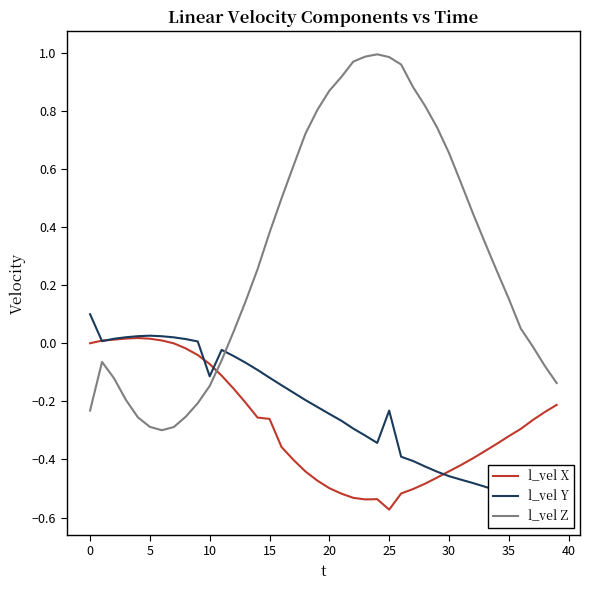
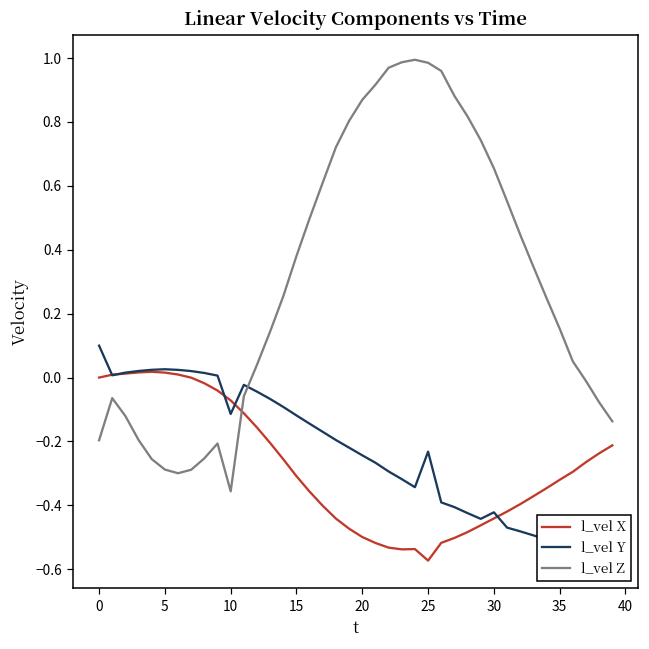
l_vel Z, 0: -0.23 -> -0.20
l_vel Z, 10: -0.15 -> -0.36
l_vel X, 15: -0.26 -> -0.31
l_vel Y, 30: -0.46 -> -0.42
